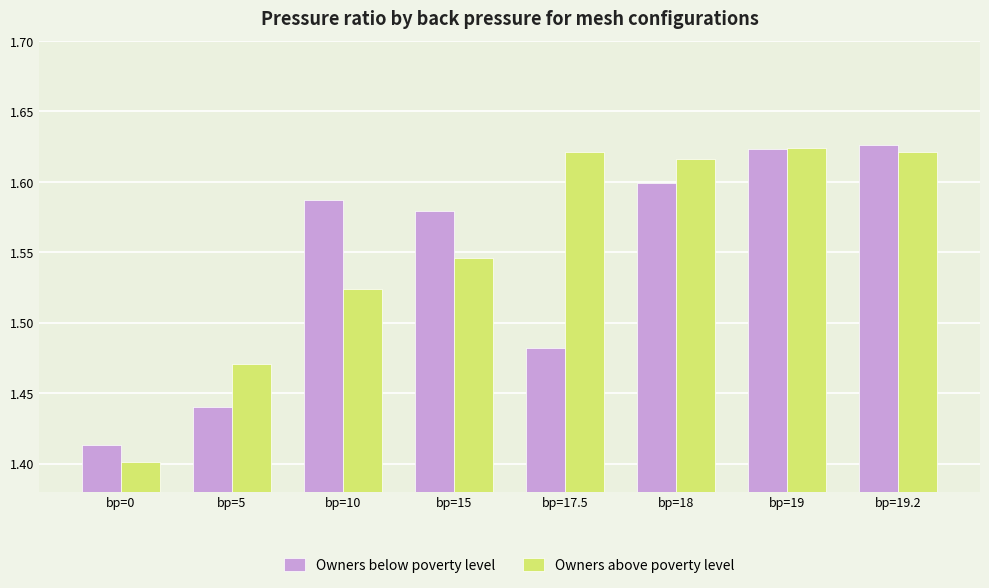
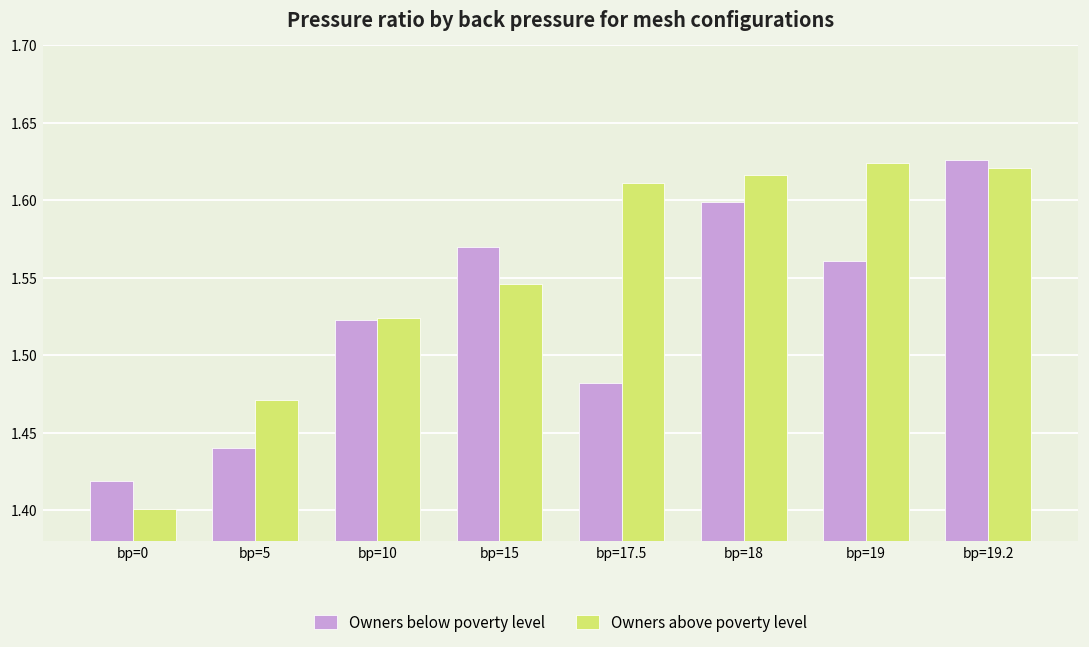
Owners below poverty level, bp=0: 1.413 -> 1.419
Owners below poverty level, bp=10: 1.587 -> 1.523
Owners below poverty level, bp=15: 1.579 -> 1.570
Owners above poverty level, bp=17.5: 1.621 -> 1.611
Owners below poverty level, bp=19: 1.623 -> 1.561
